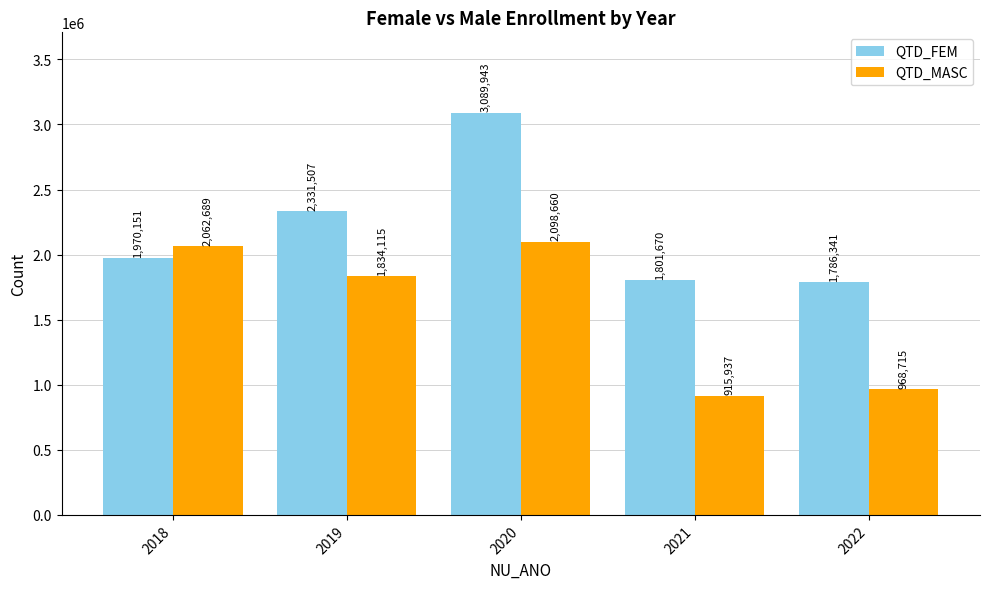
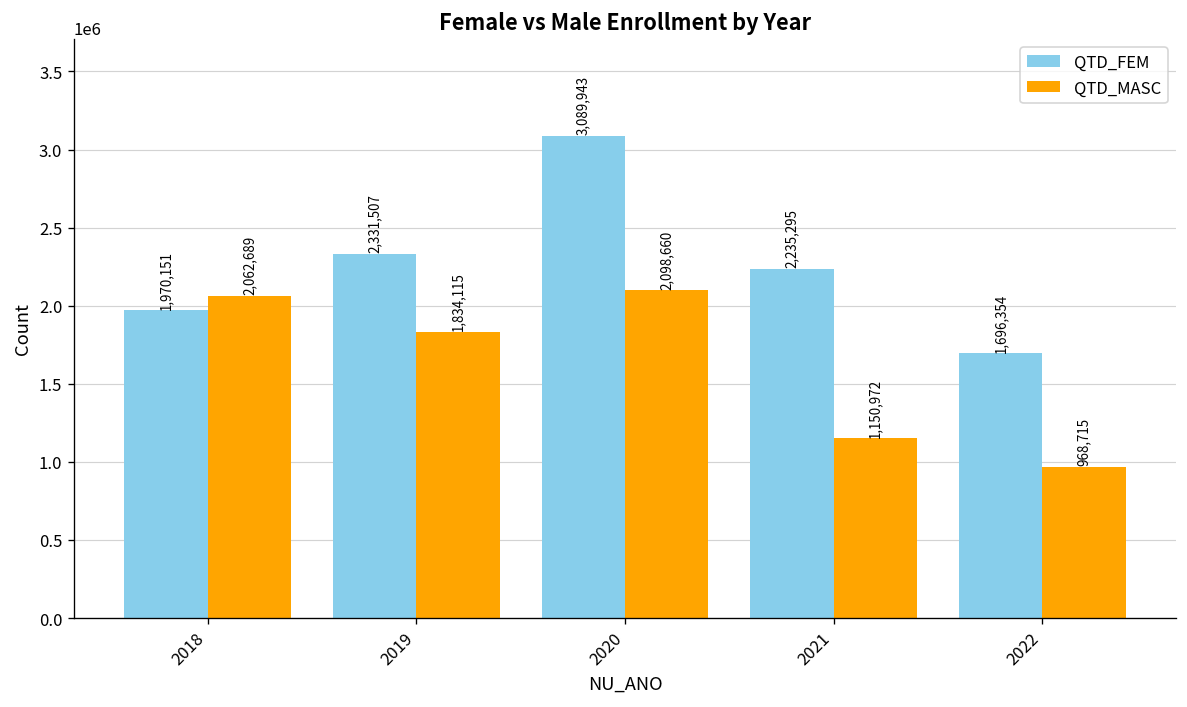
QTD_FEM, 2021: 1,801,670 -> 2,235,295
QTD_MASC, 2021: 915,937 -> 1,150,972
QTD_FEM, 2022: 1,786,341 -> 1,696,354
